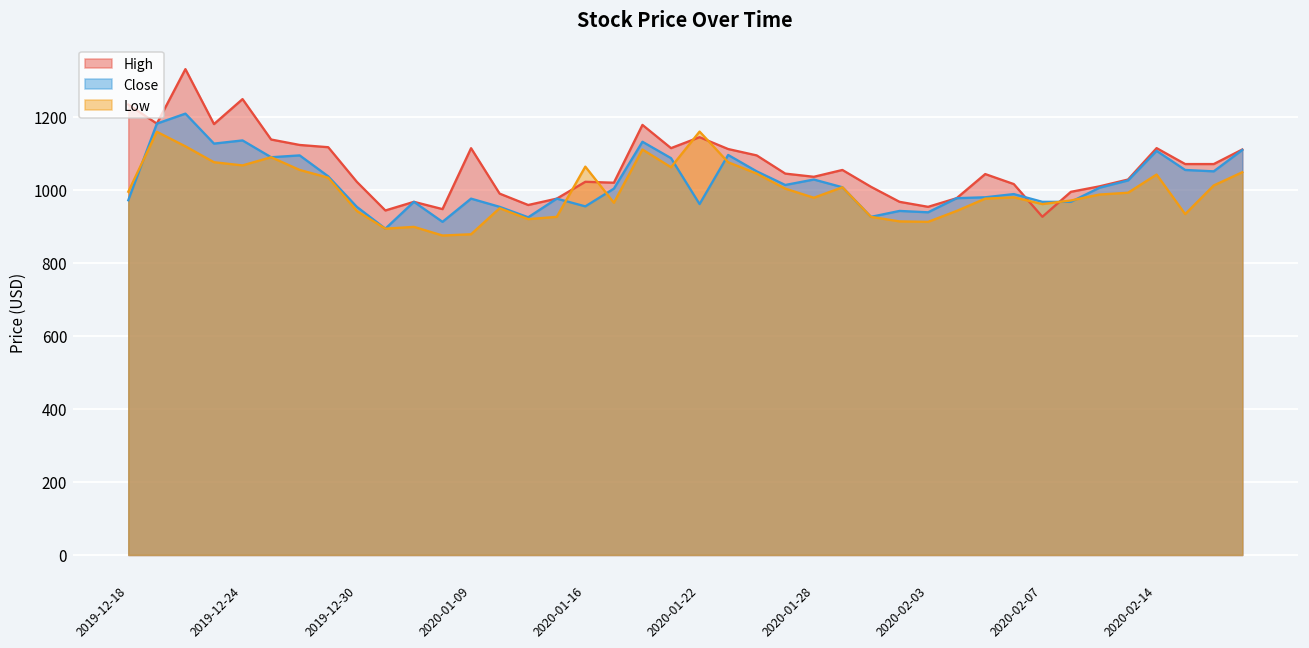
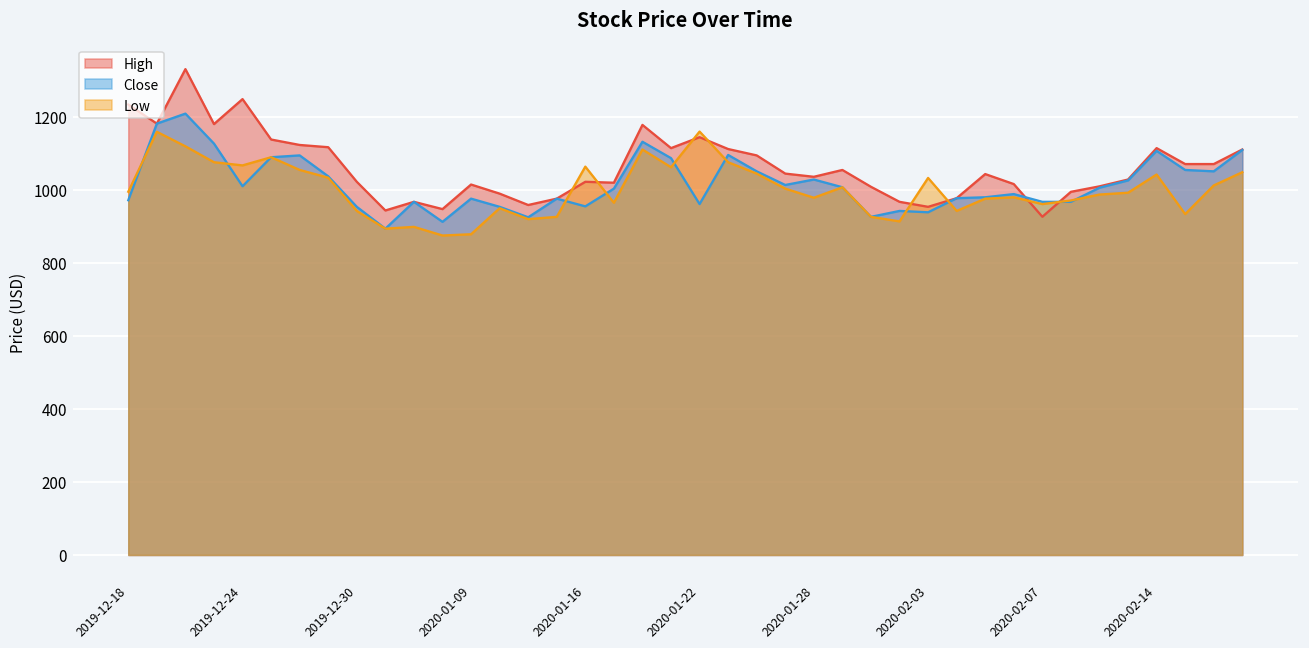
Close, 2019-12-24: 1140 -> 1010
High, 2020-01-09: 1110 -> 1010
Low, 2020-02-03: 910 -> 1030
